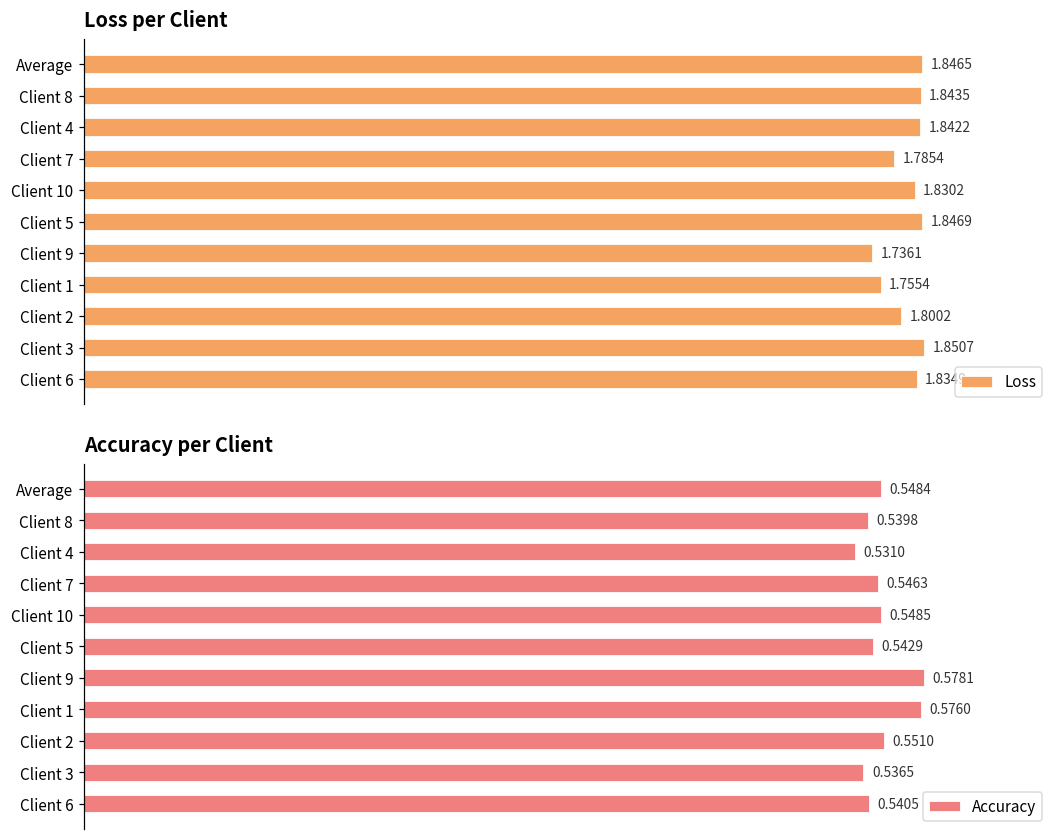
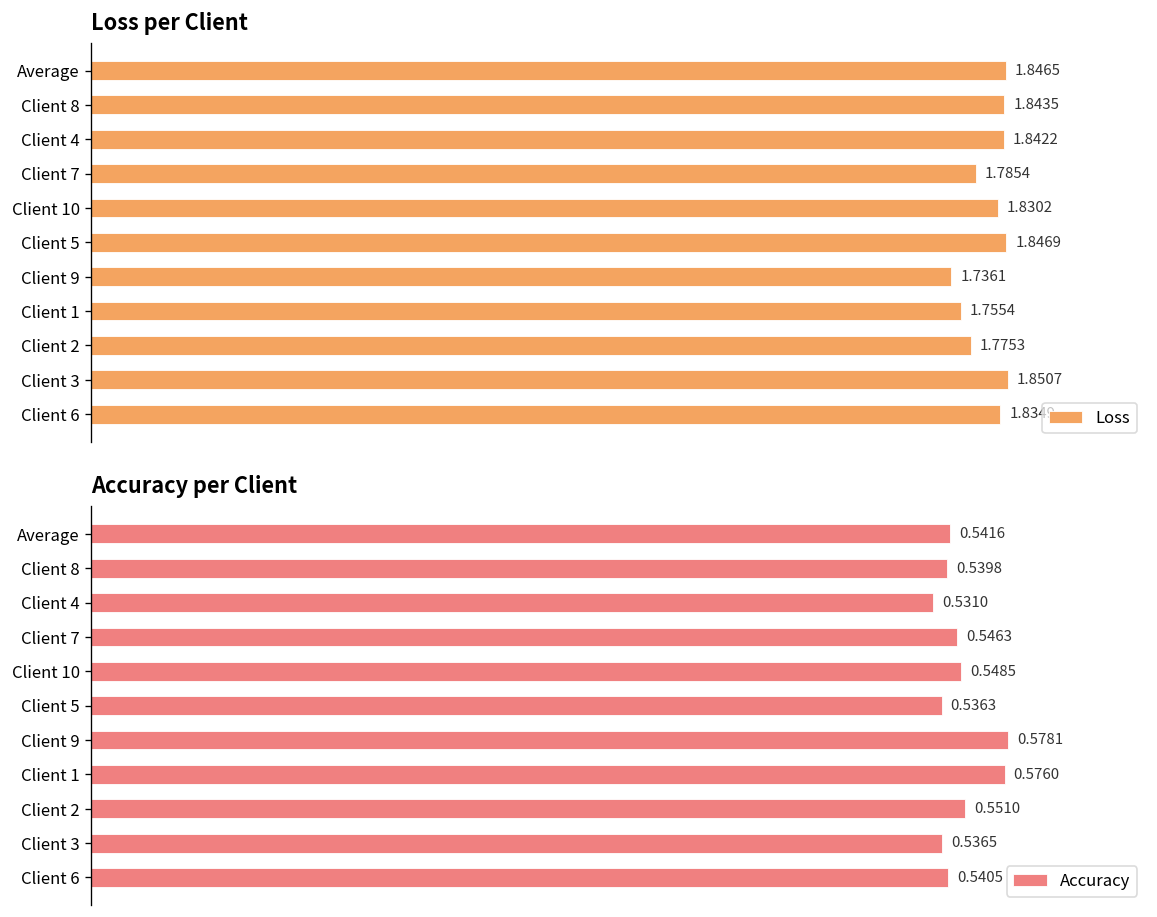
Loss per Client, Client 2: 1.8002 -> 1.7753
Accuracy per Client, Average: 0.5484 -> 0.5416
Accuracy per Client, Client 5: 0.5429 -> 0.5363
